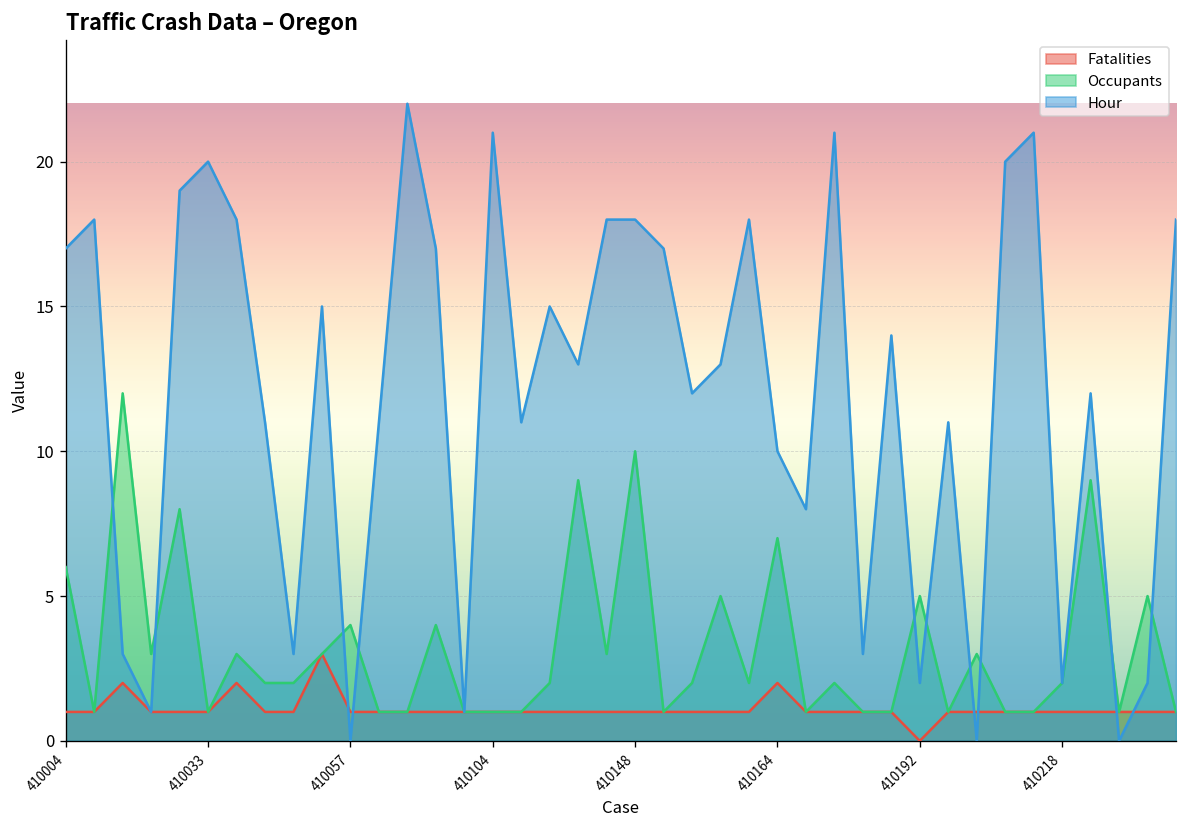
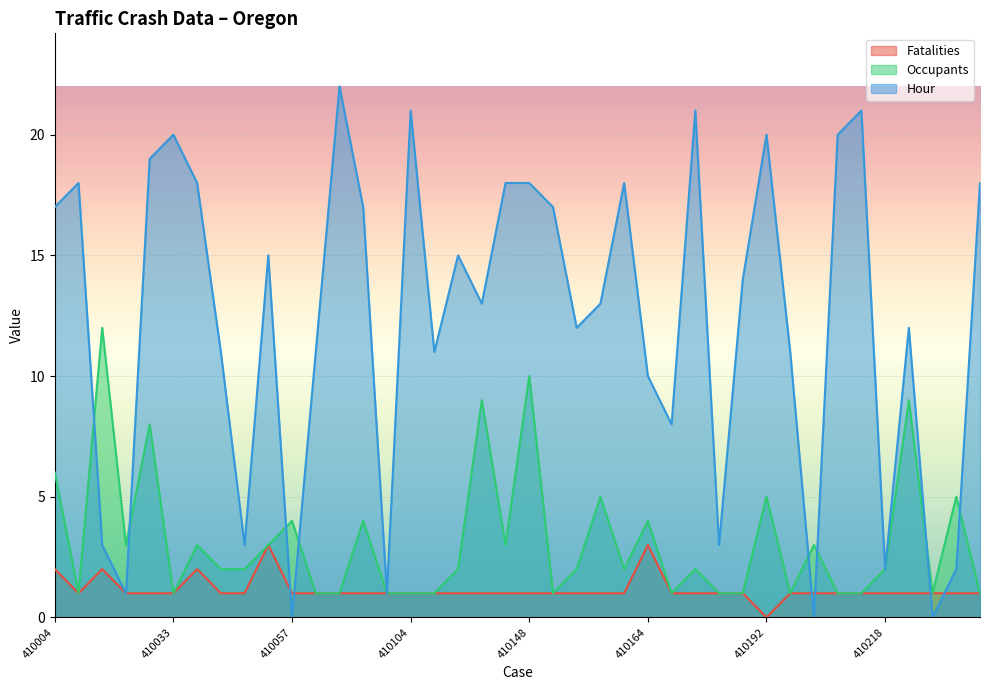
Fatalities, 410004: 1 -> 2
Fatalities, 410164: 2 -> 3
Occupants, 410164: 7 -> 4
Hour, 410192: 2 -> 20
